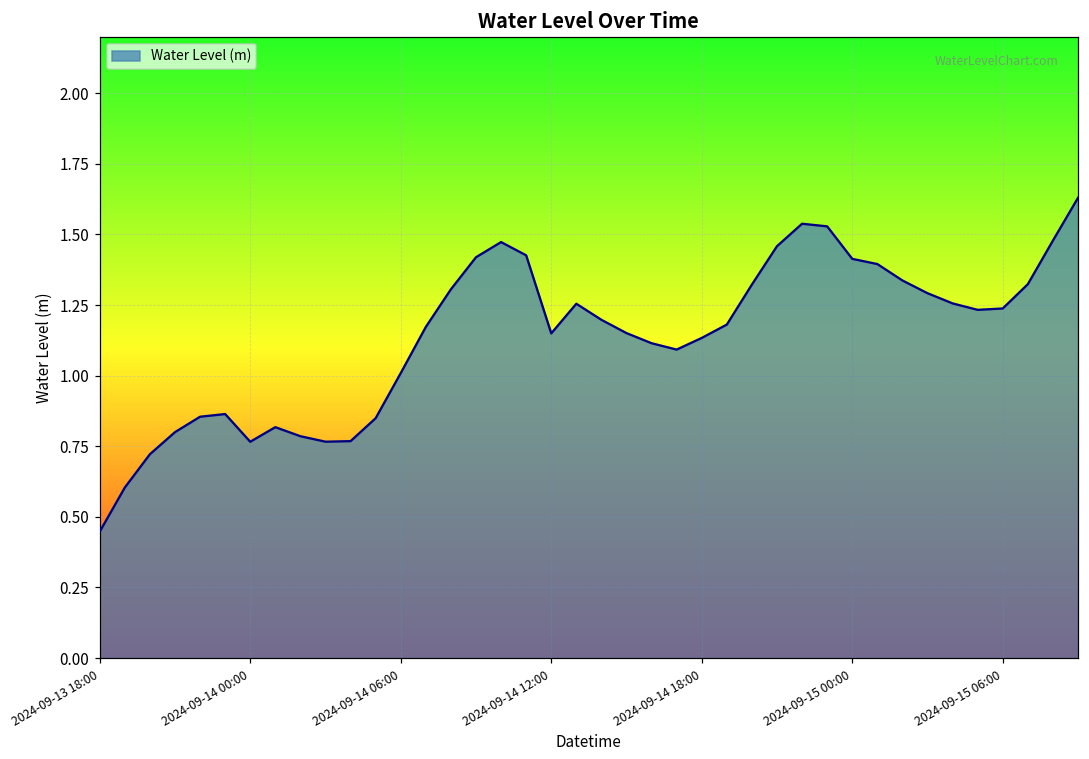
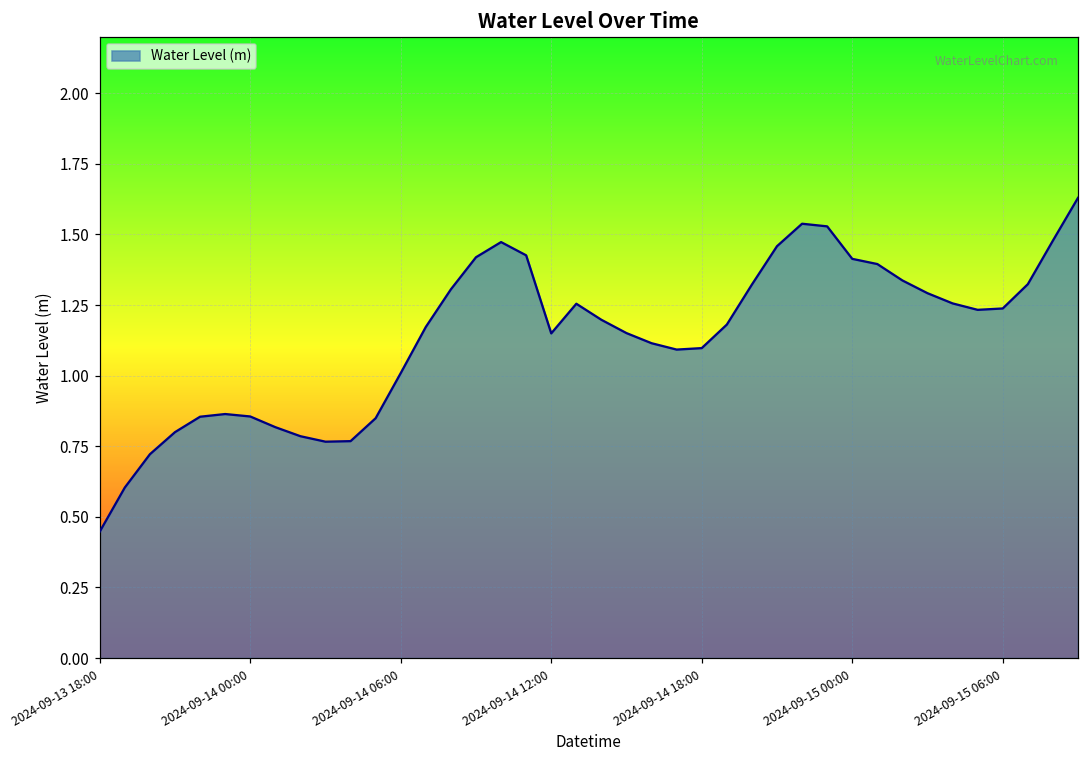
2024-09-14 00:00: 0.77 -> 0.86
2024-09-14 18:00: 1.13 -> 1.10
